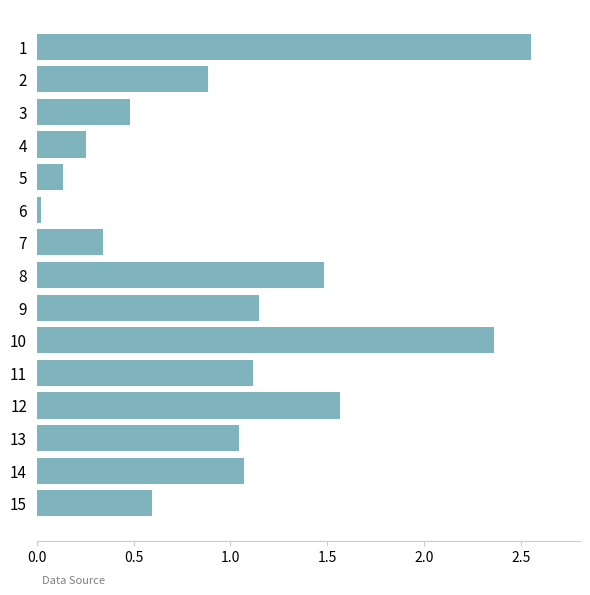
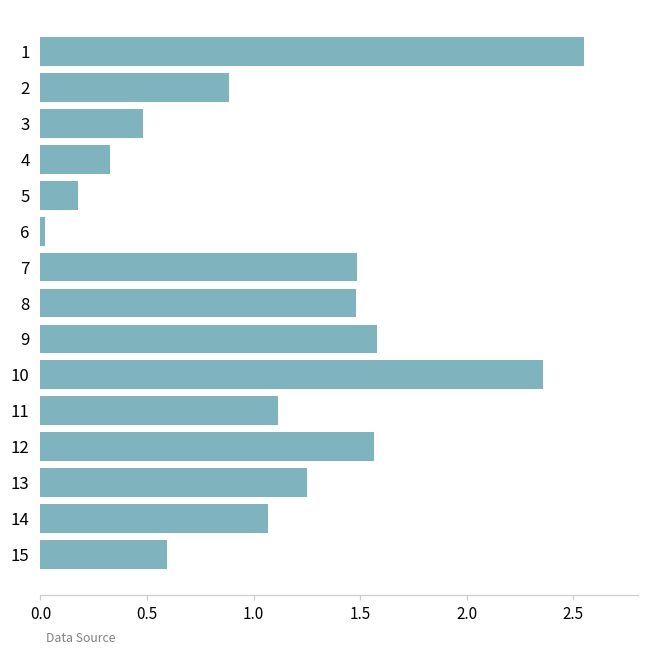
4: 0.26 -> 0.32
5: 0.13 -> 0.18
7: 0.34 -> 1.48
9: 1.15 -> 1.58
13: 1.05 -> 1.25
